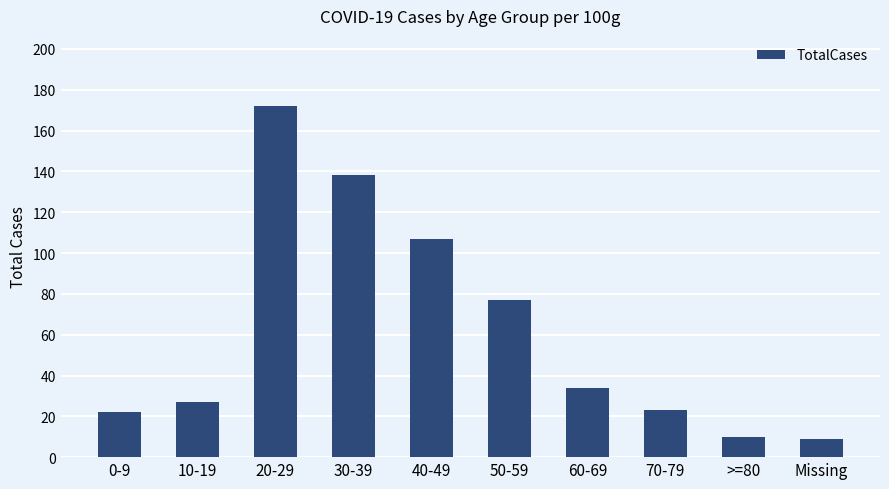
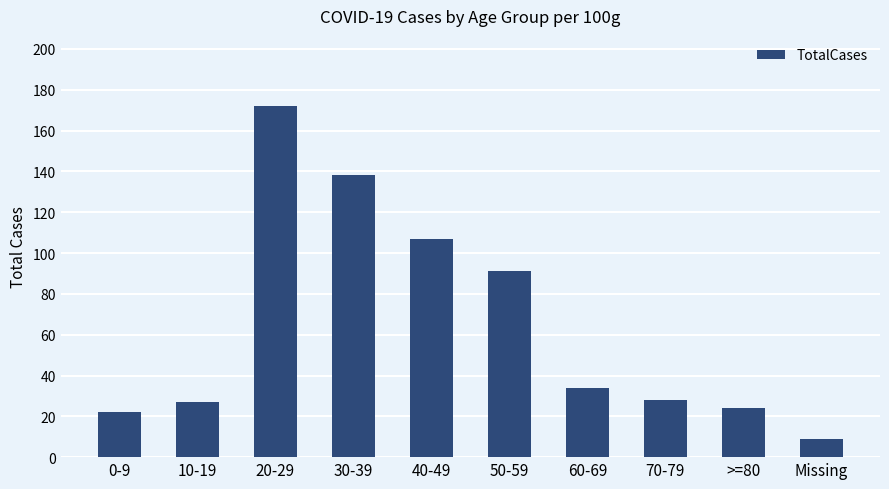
50-59: 77 -> 91
70-79: 23 -> 28
>=80: 10 -> 24
